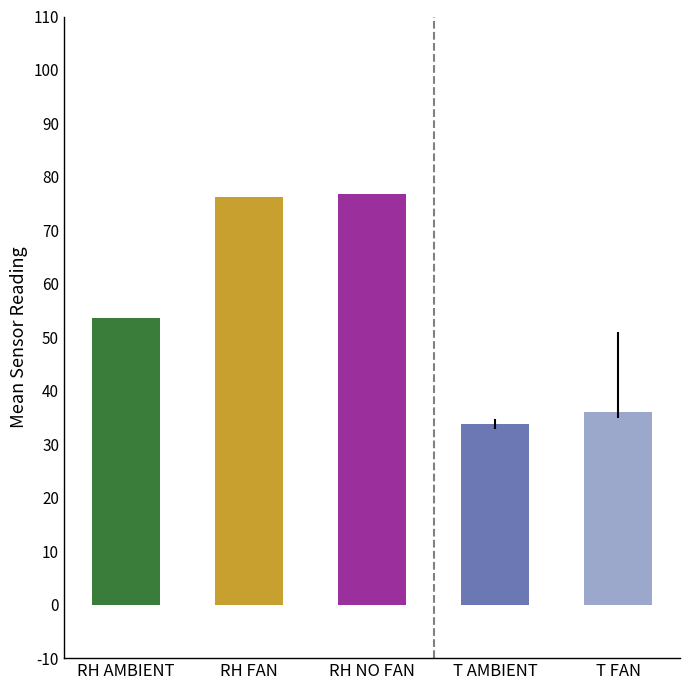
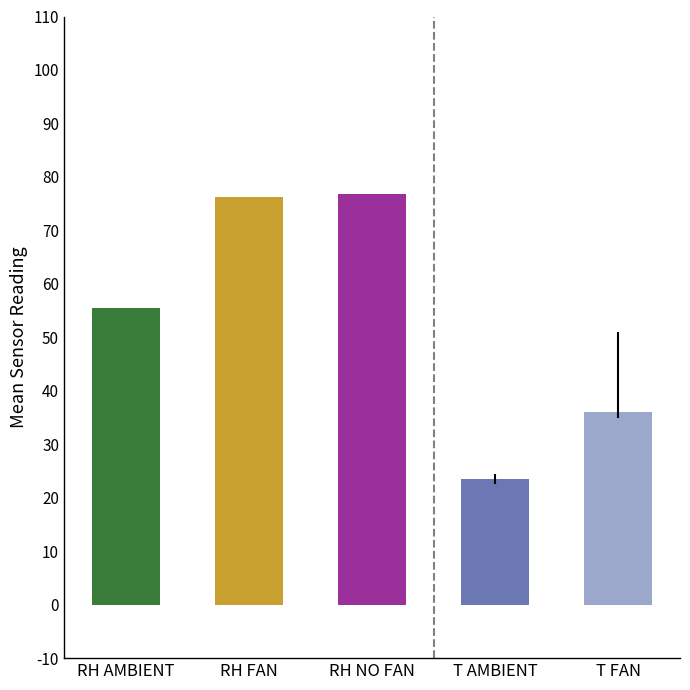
RH AMBIENT: 54 -> 56
T AMBIENT: 34 -> 24
